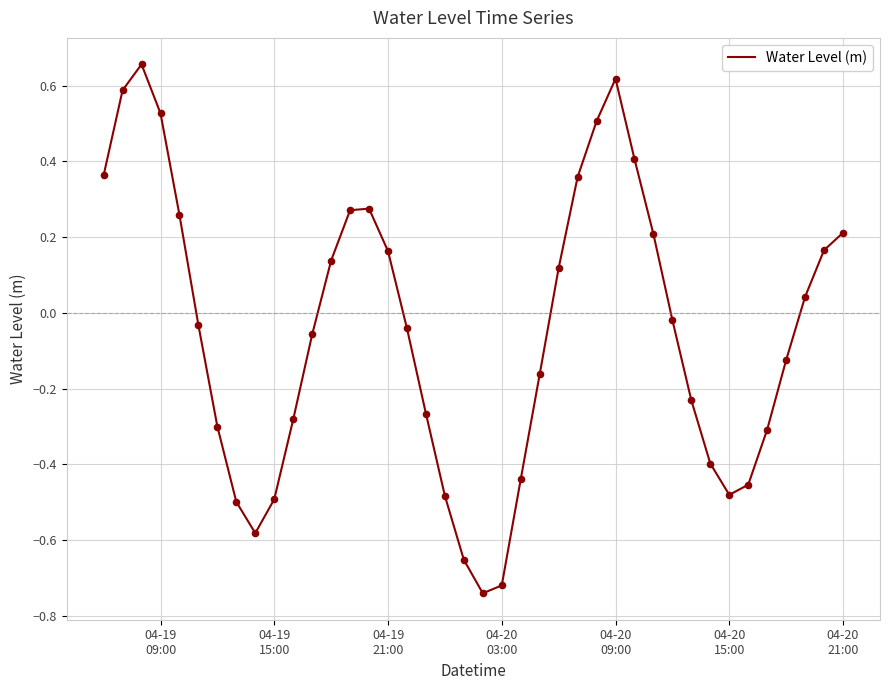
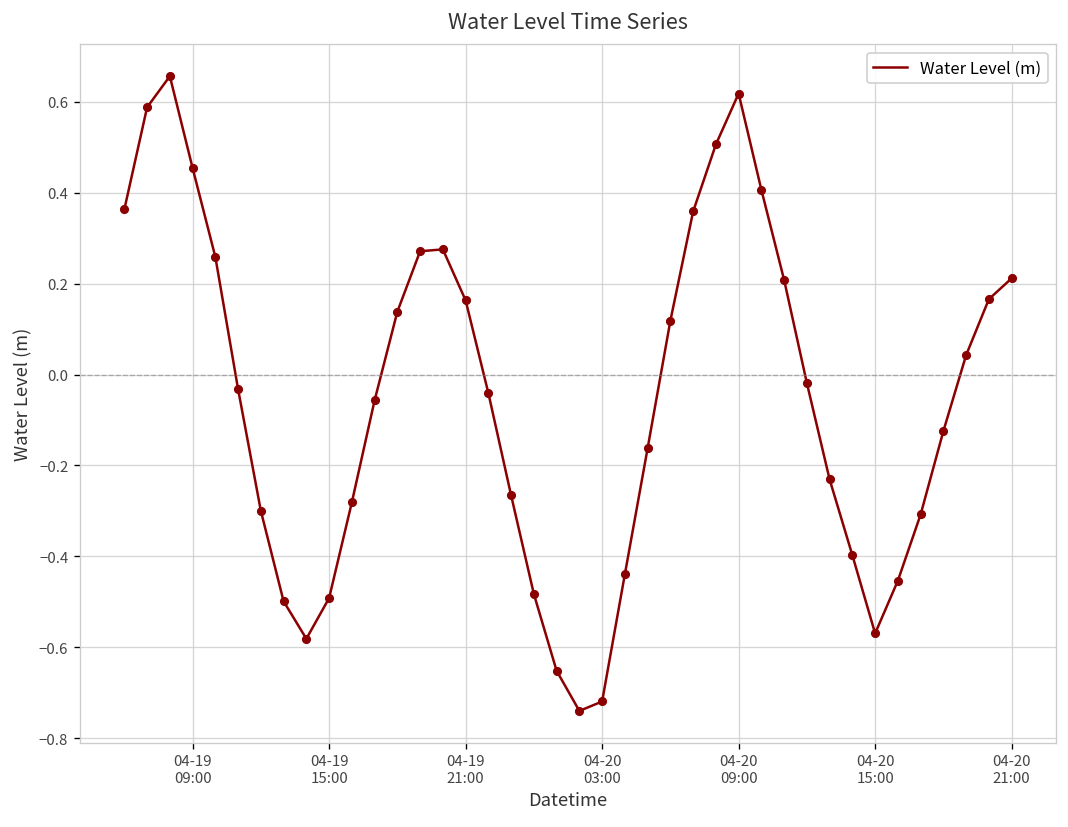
04-19 09:00: 0.53 -> 0.45
04-20 15:00: -0.48 -> -0.57
